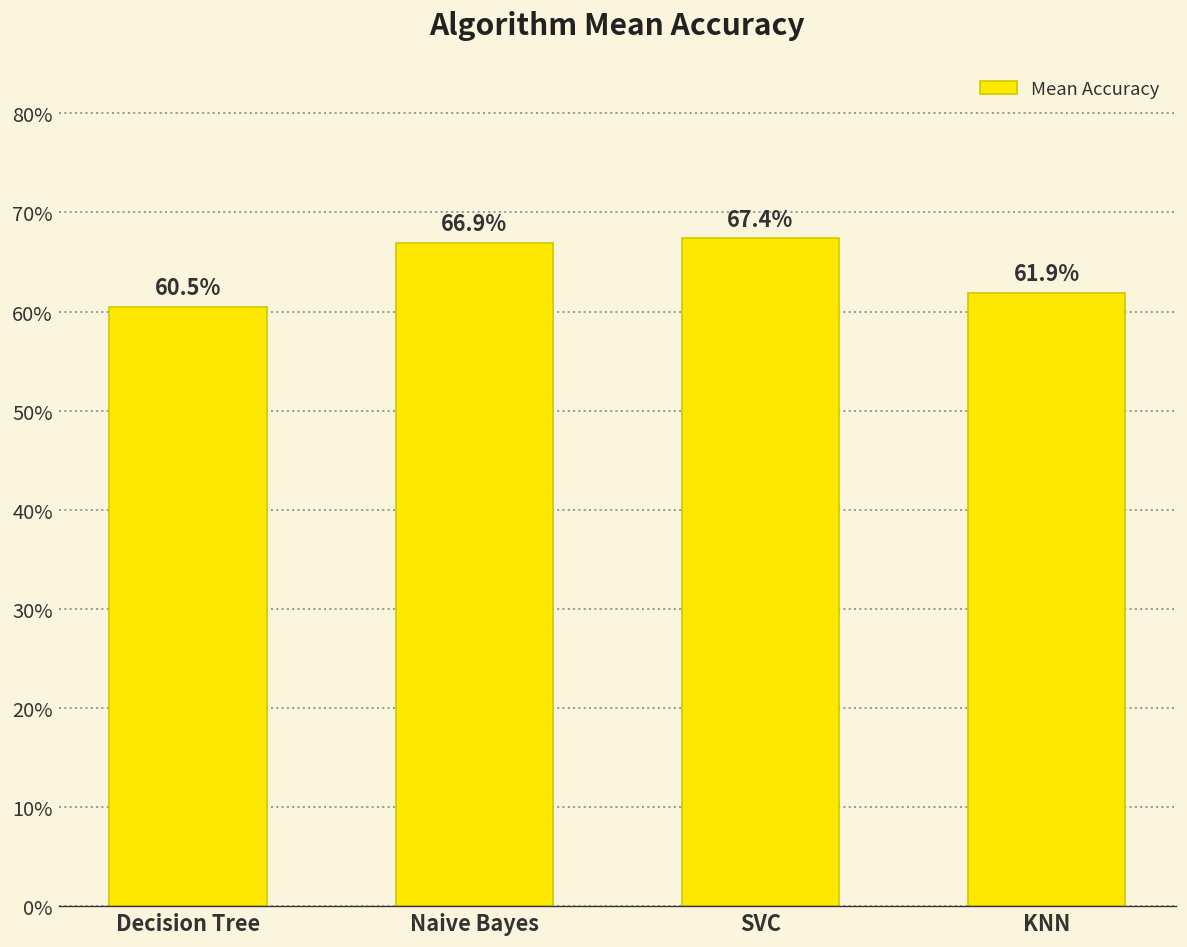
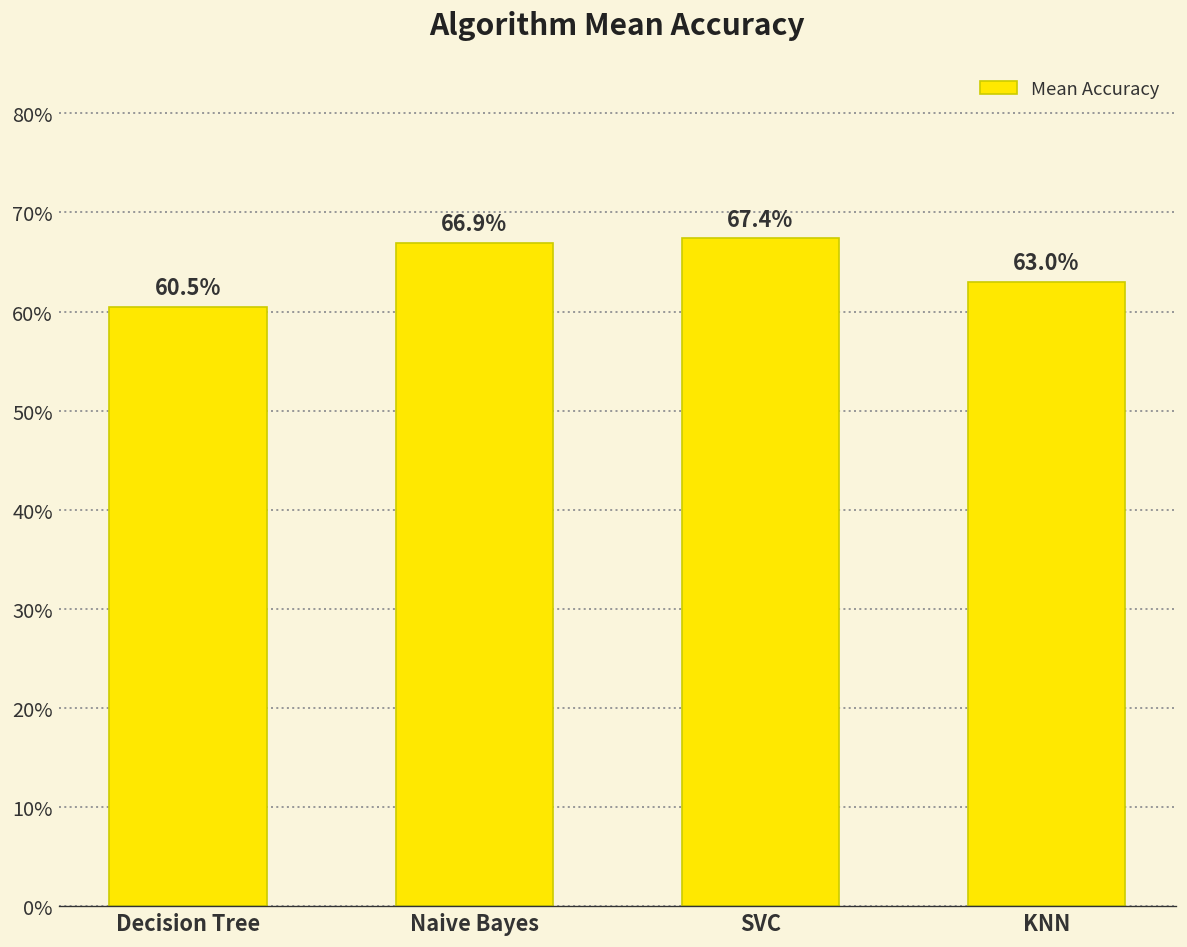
KNN: 61.9% -> 63.0%
